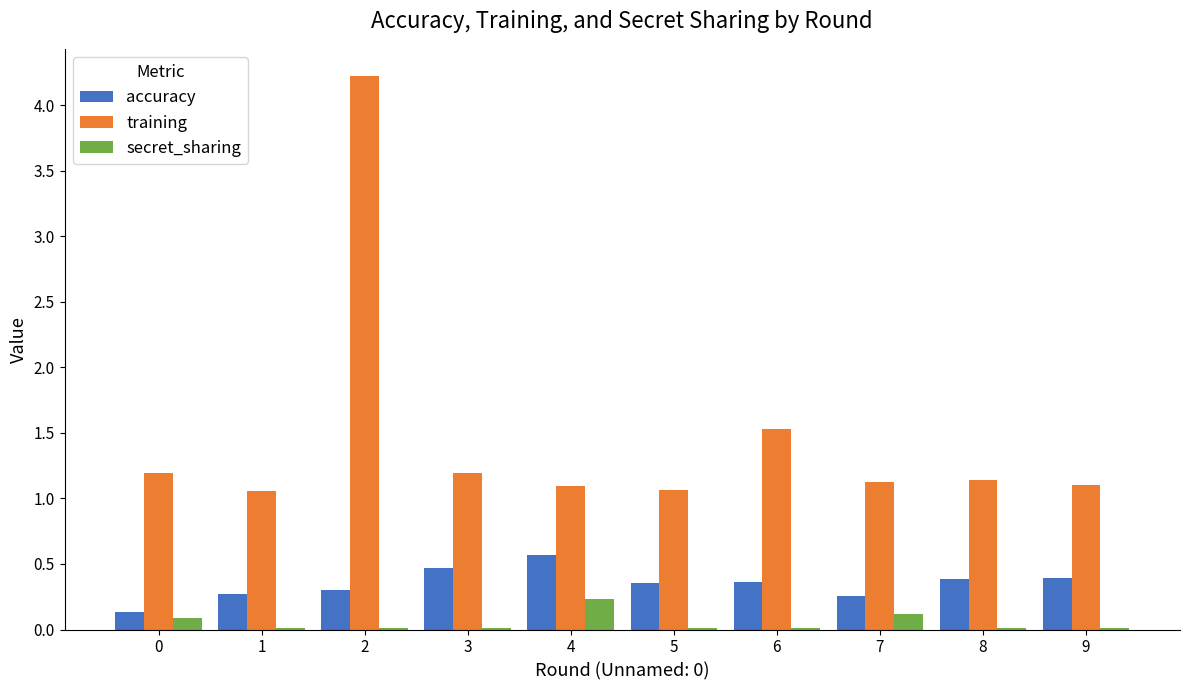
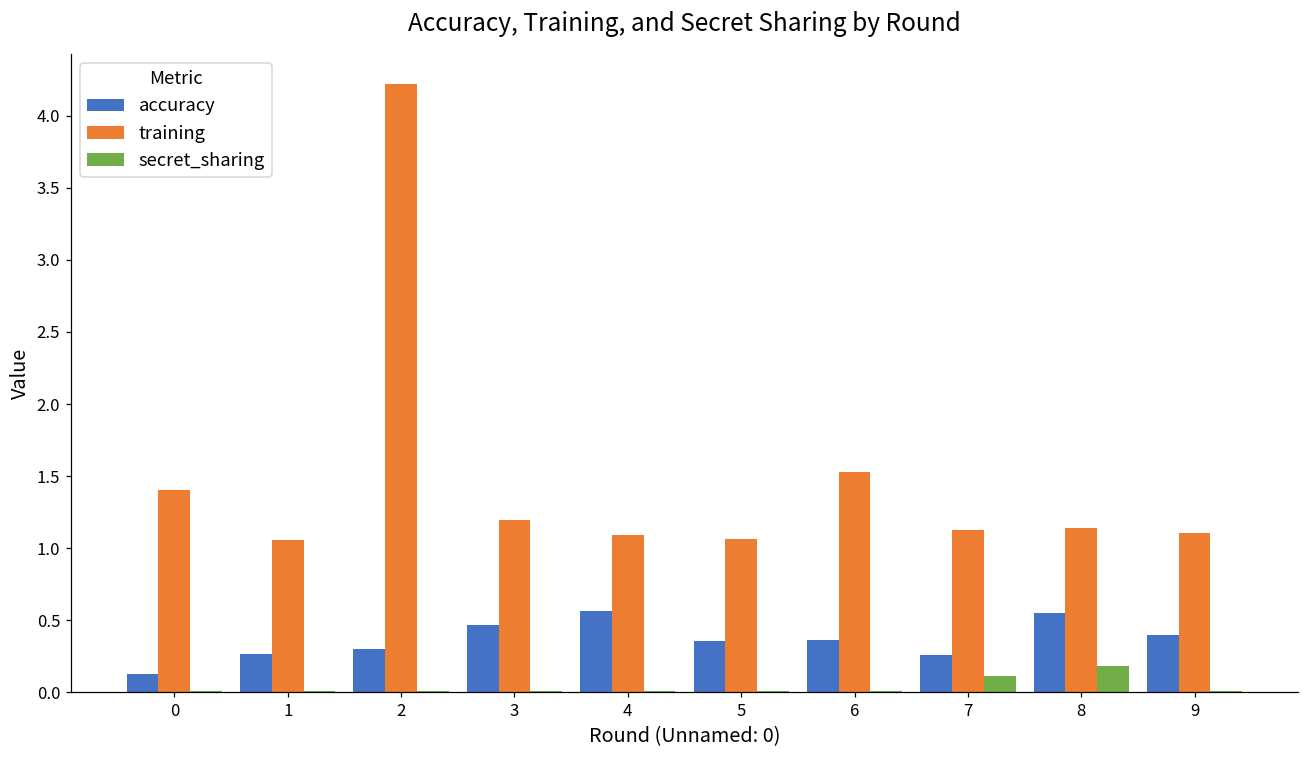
training, 0: 1.19 -> 1.41
secret_sharing, 0: 0.09 -> 0.01
secret_sharing, 4: 0.23 -> 0.01
accuracy, 8: 0.39 -> 0.55
secret_sharing, 8: 0.01 -> 0.19
